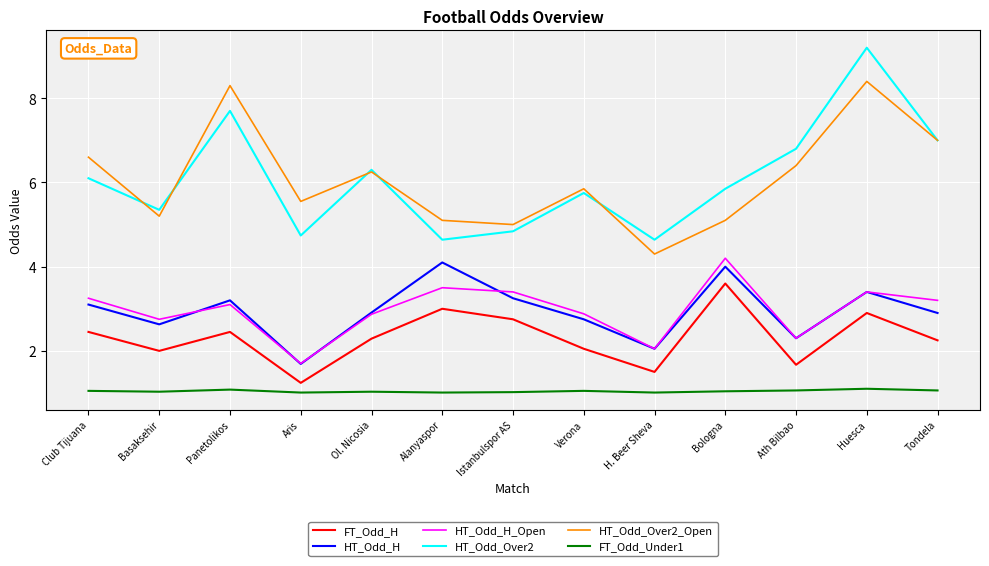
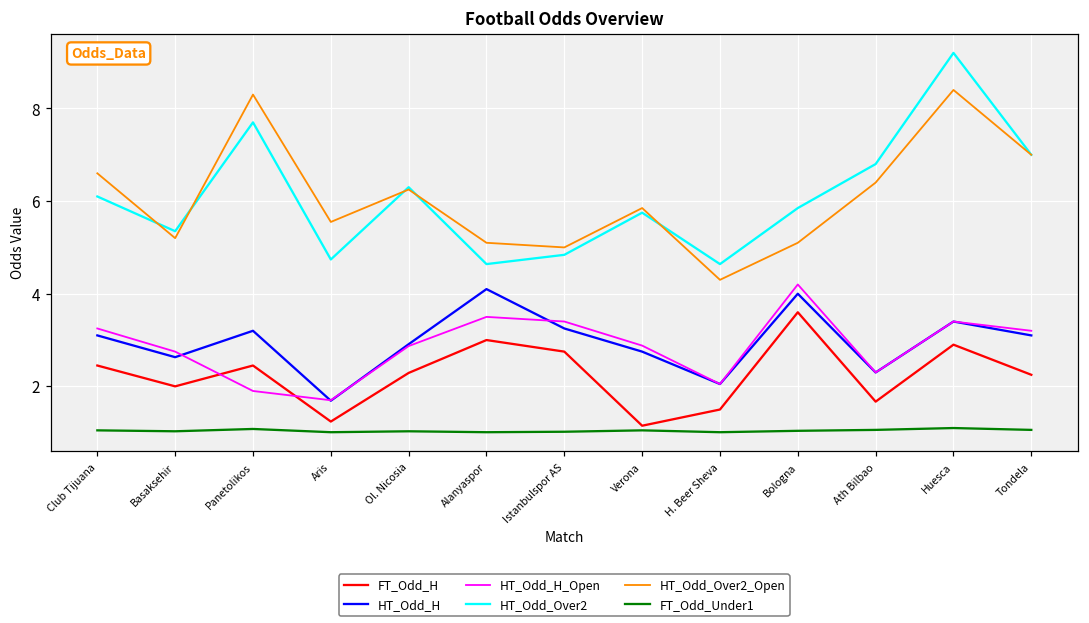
HT_Odd_H_Open, Panetolikos: 3.1 -> 1.9
FT_Odd_H, Verona: 2.1 -> 1.2
HT_Odd_H, Tondela: 2.9 -> 3.1
